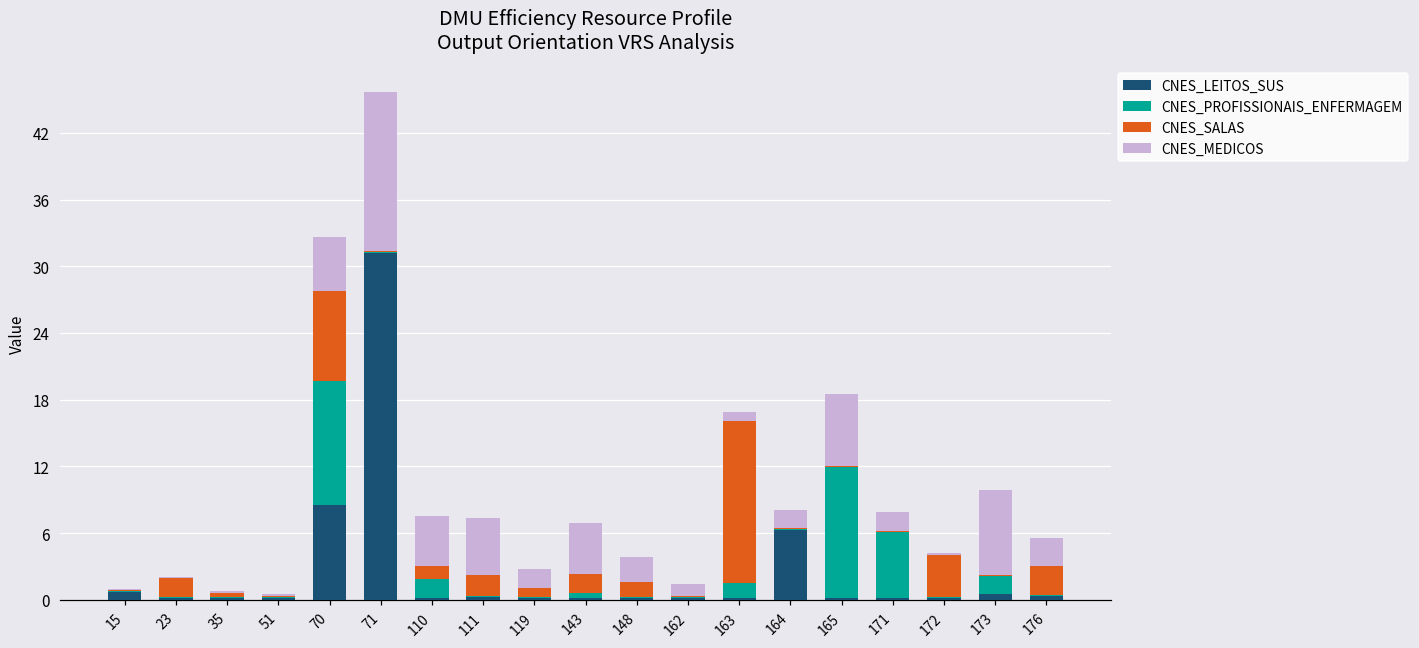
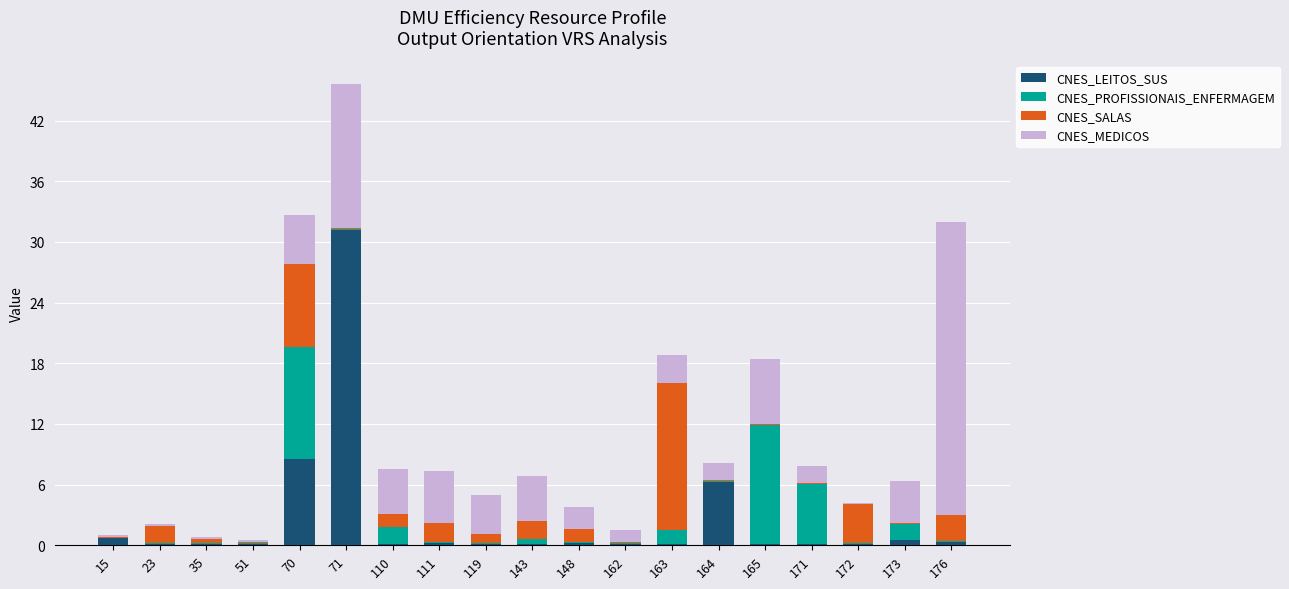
CNES_MEDICOS, 119: 1.7 -> 3.9
CNES_MEDICOS, 163: 0.9 -> 2.7
CNES_MEDICOS, 173: 7.7 -> 4.1
CNES_MEDICOS, 176: 2.5 -> 28.9
